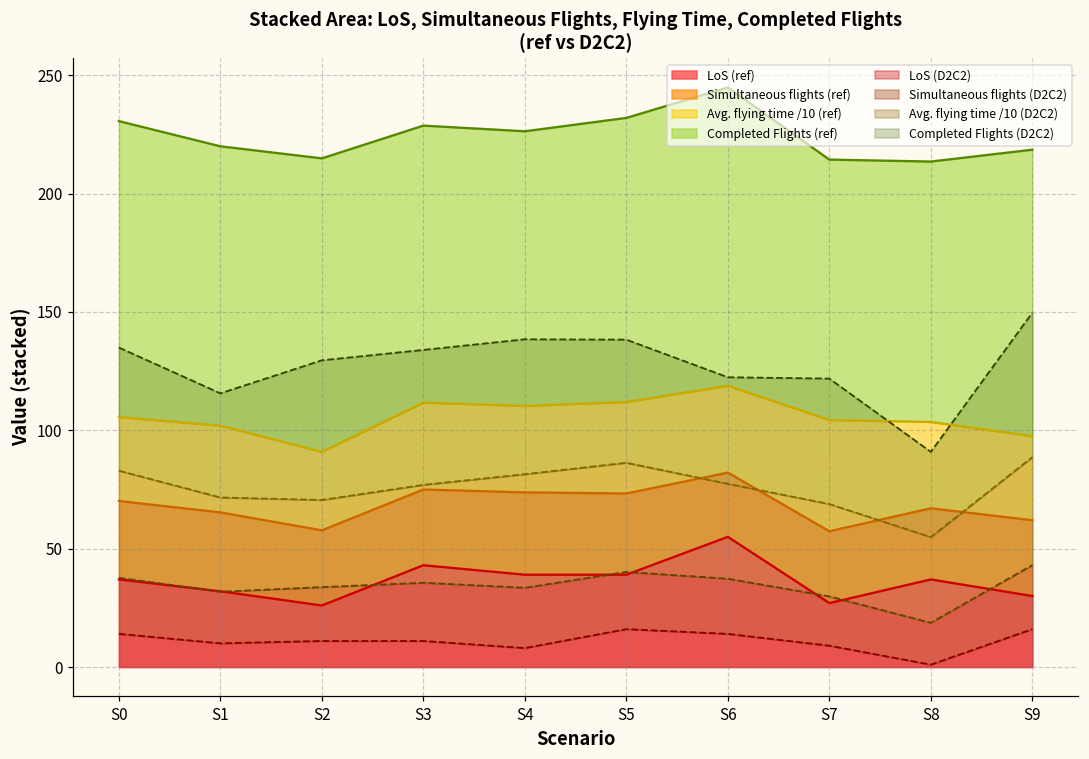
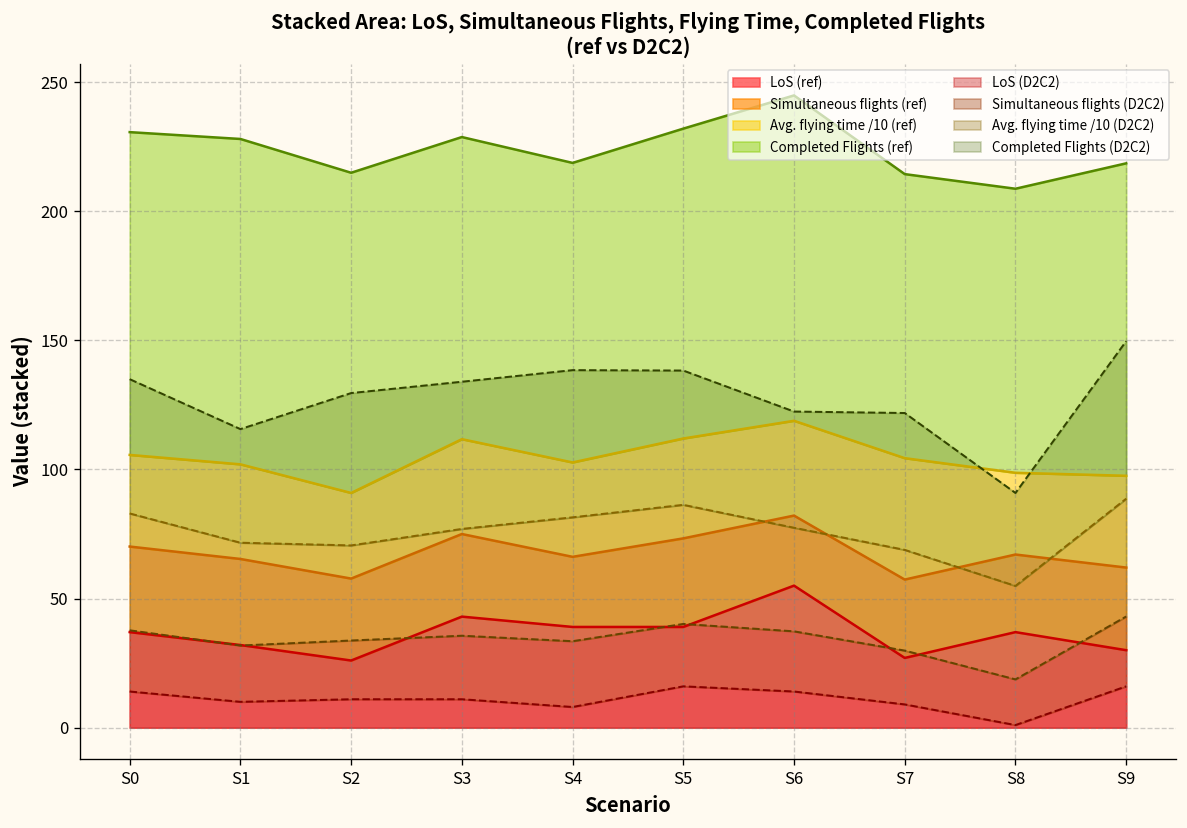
Completed Flights (ref), S1: 118 -> 126
Simultaneous flights (ref), S4: 35 -> 27
Avg. flying time /10 (ref), S8: 36 -> 32
